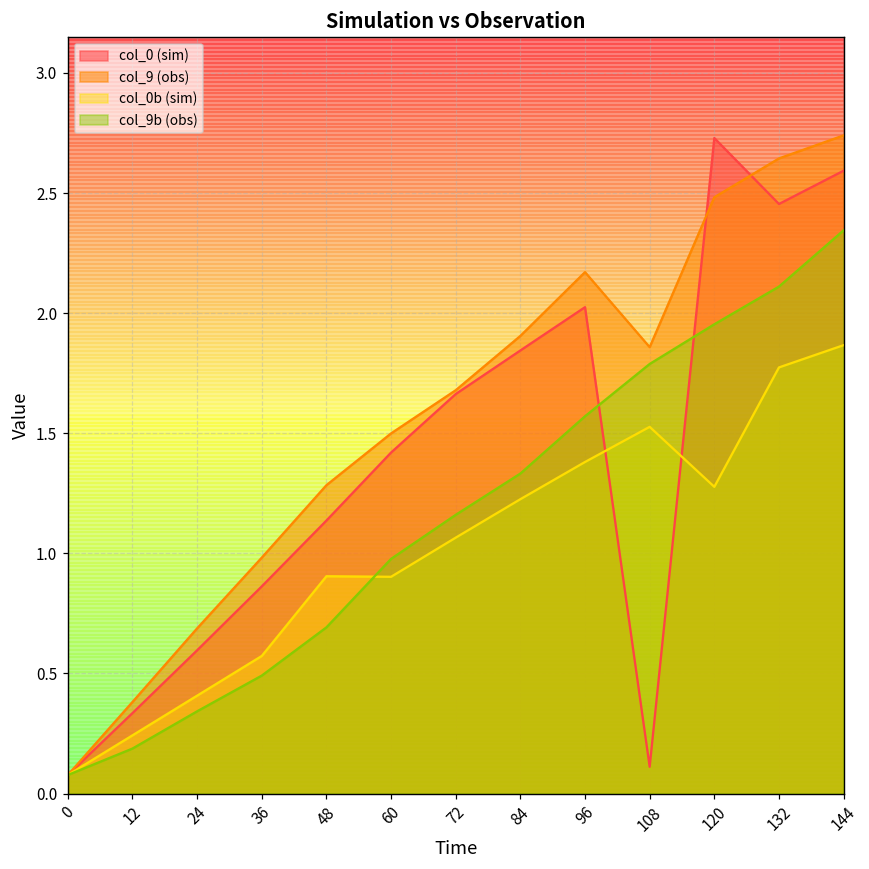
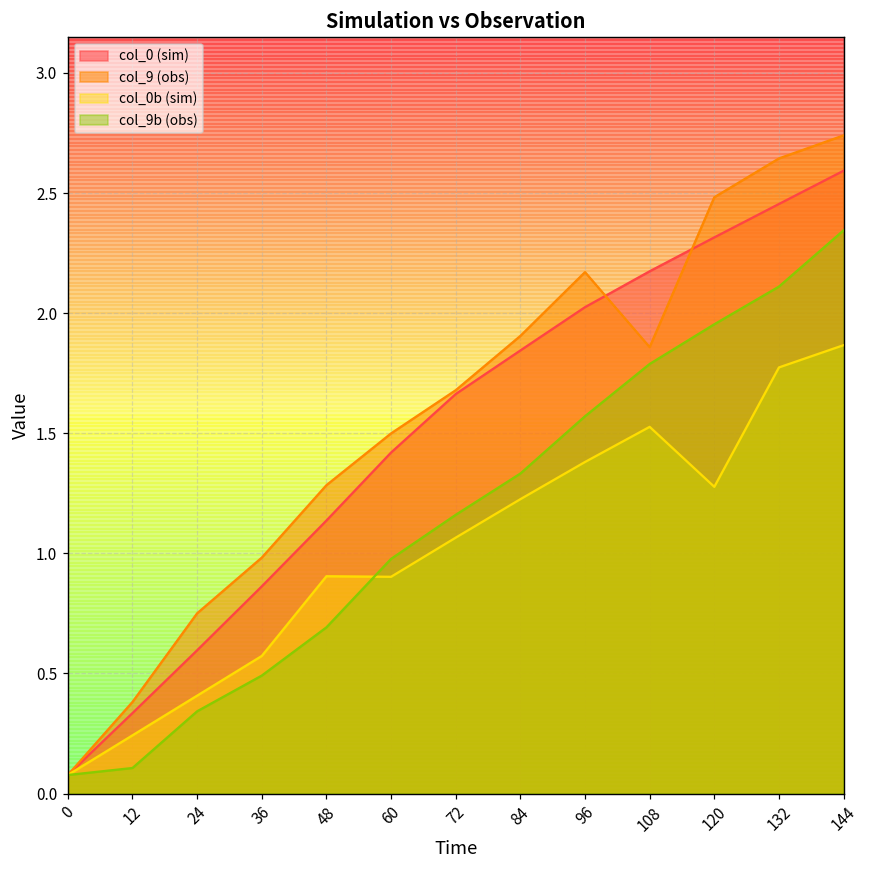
col_9b (obs), 12: 0.19 -> 0.11
col_9 (obs), 24: 0.69 -> 0.75
col_0 (sim), 108: 0.11 -> 2.17
col_0 (sim), 120: 2.73 -> 2.32
